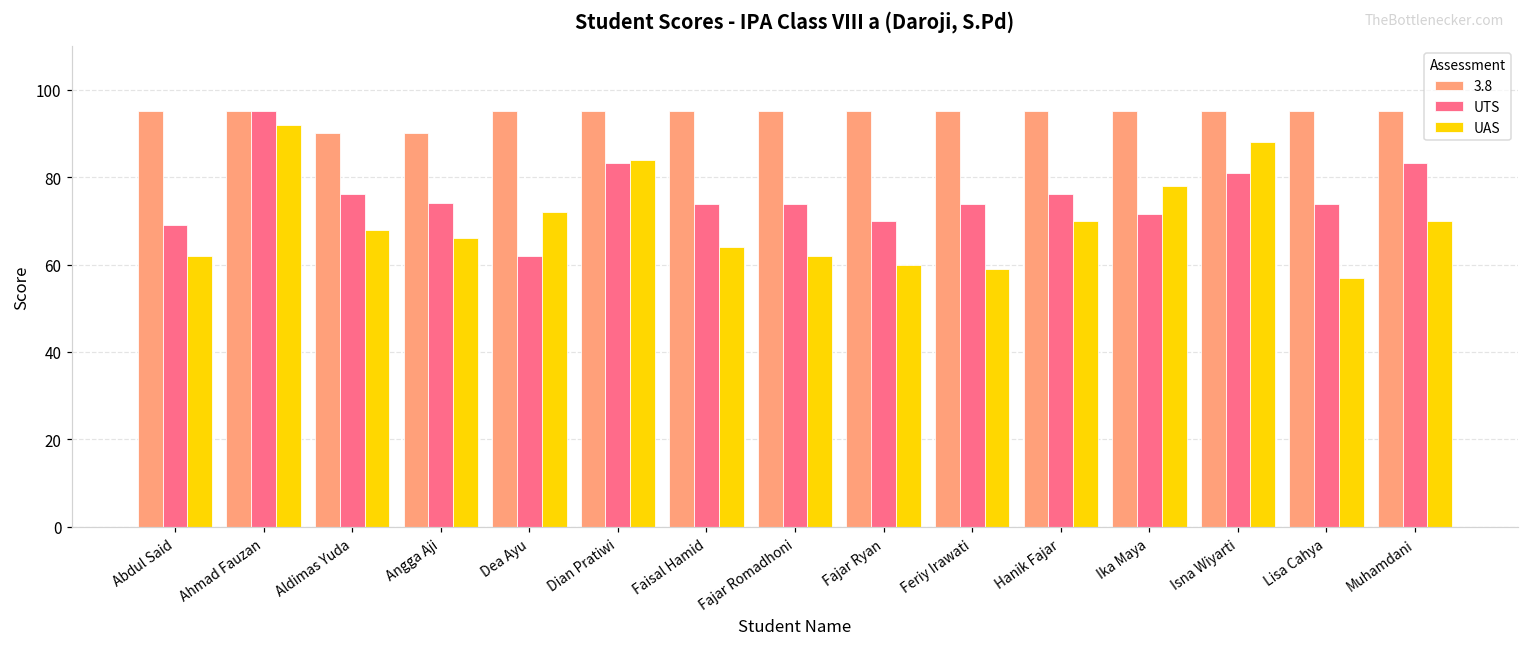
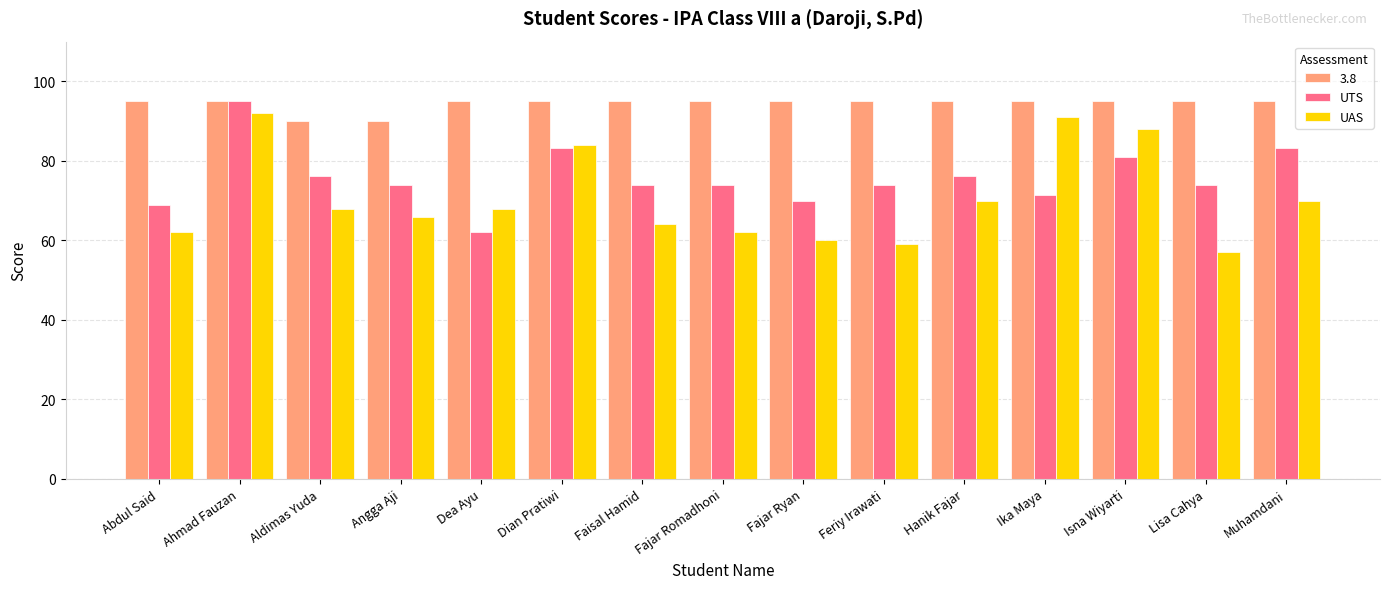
UAS, Dea Ayu: 72 -> 68
UAS, Ika Maya: 78 -> 91
